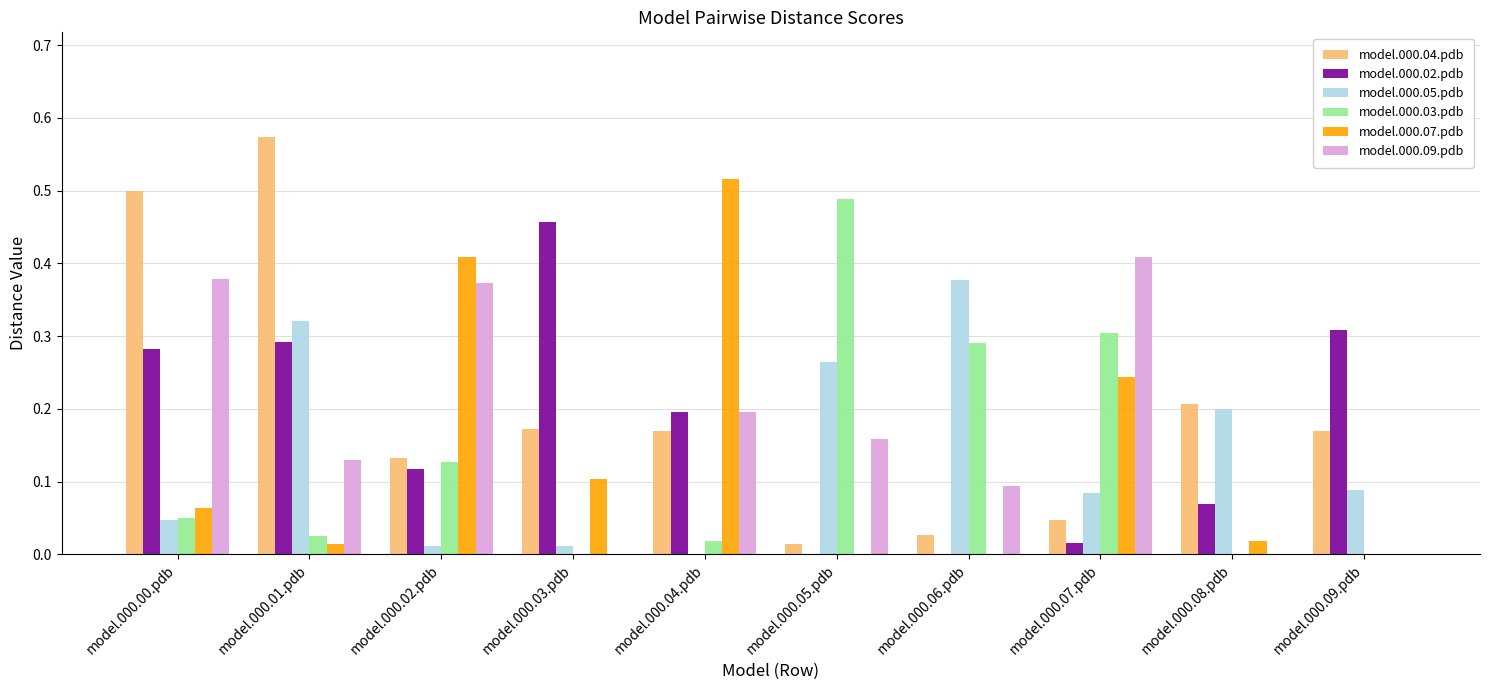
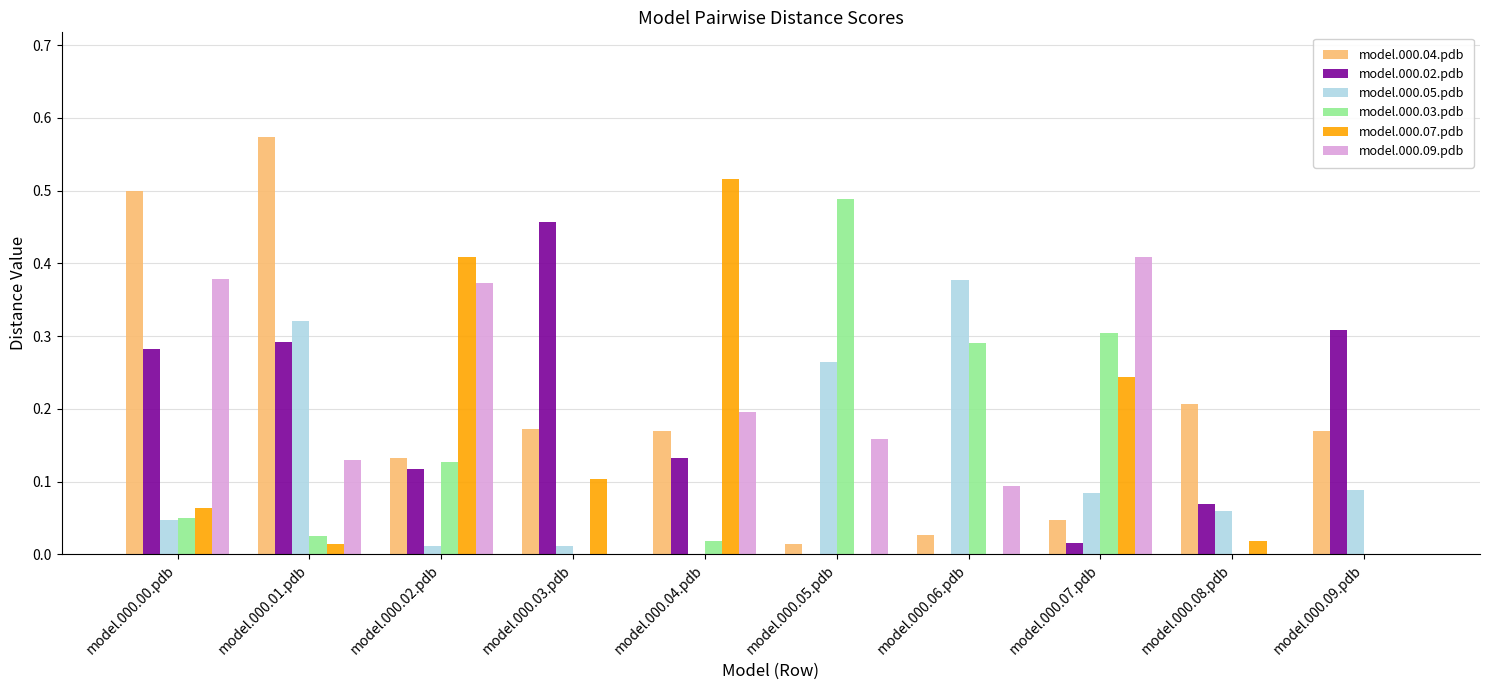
model.000.02.pdb, model.000.04.pdb: 0.20 -> 0.13
model.000.05.pdb, model.000.08.pdb: 0.20 -> 0.06
